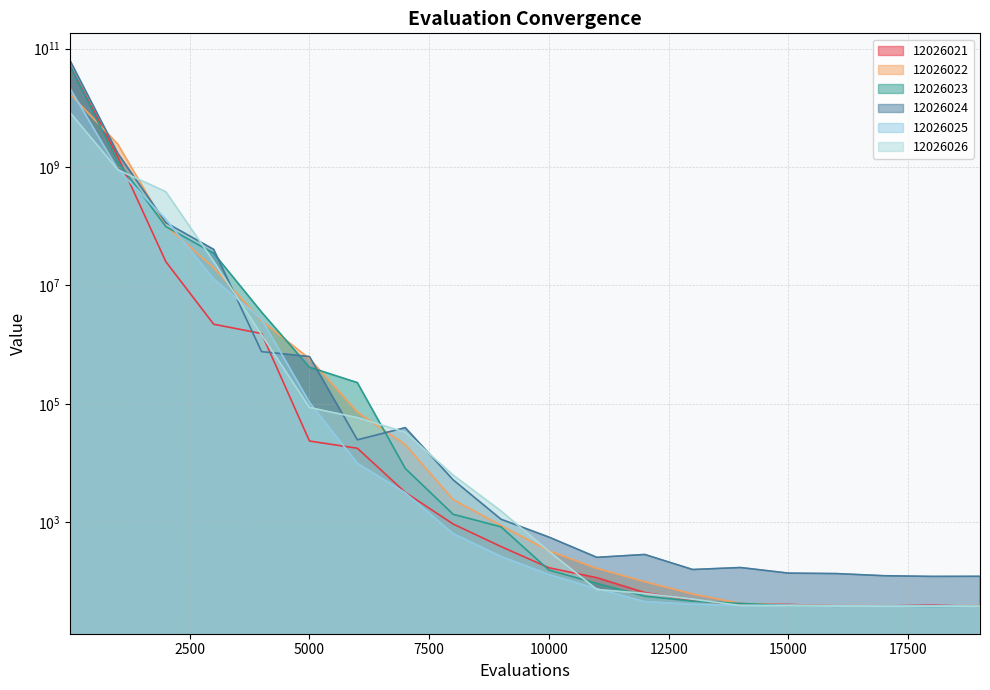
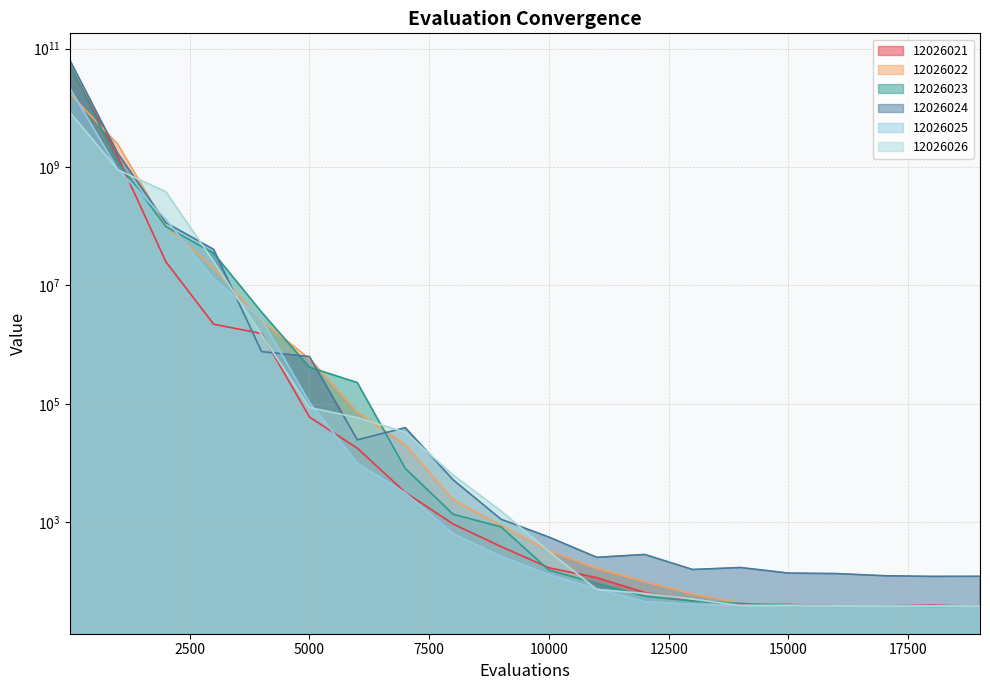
12026021, 5000: 24000 -> 60000
